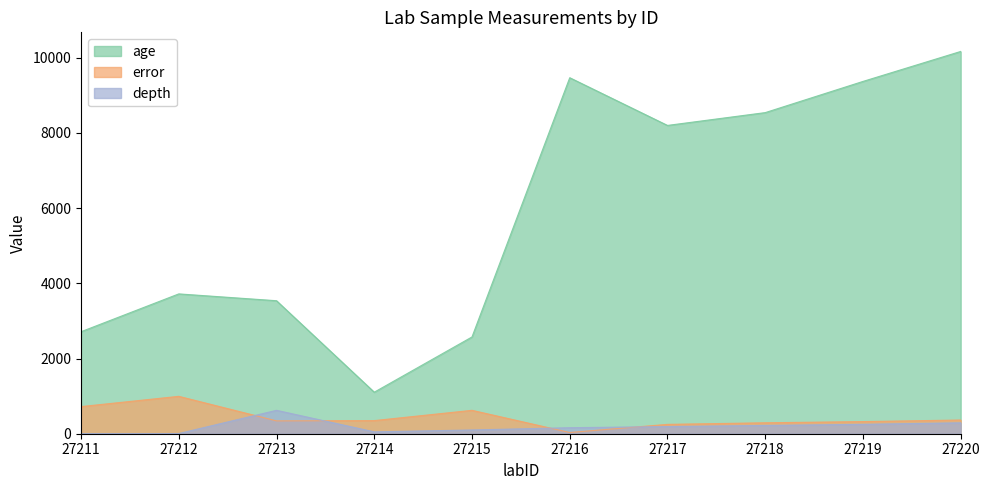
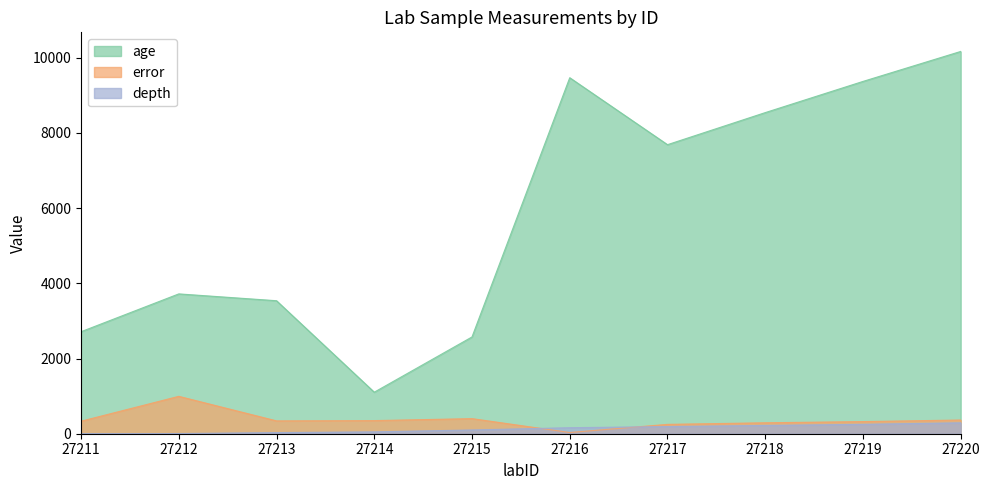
error, 27211: 700 -> 300
depth, 27213: 600 -> 0
error, 27215: 600 -> 400
age, 27217: 8200 -> 7700
